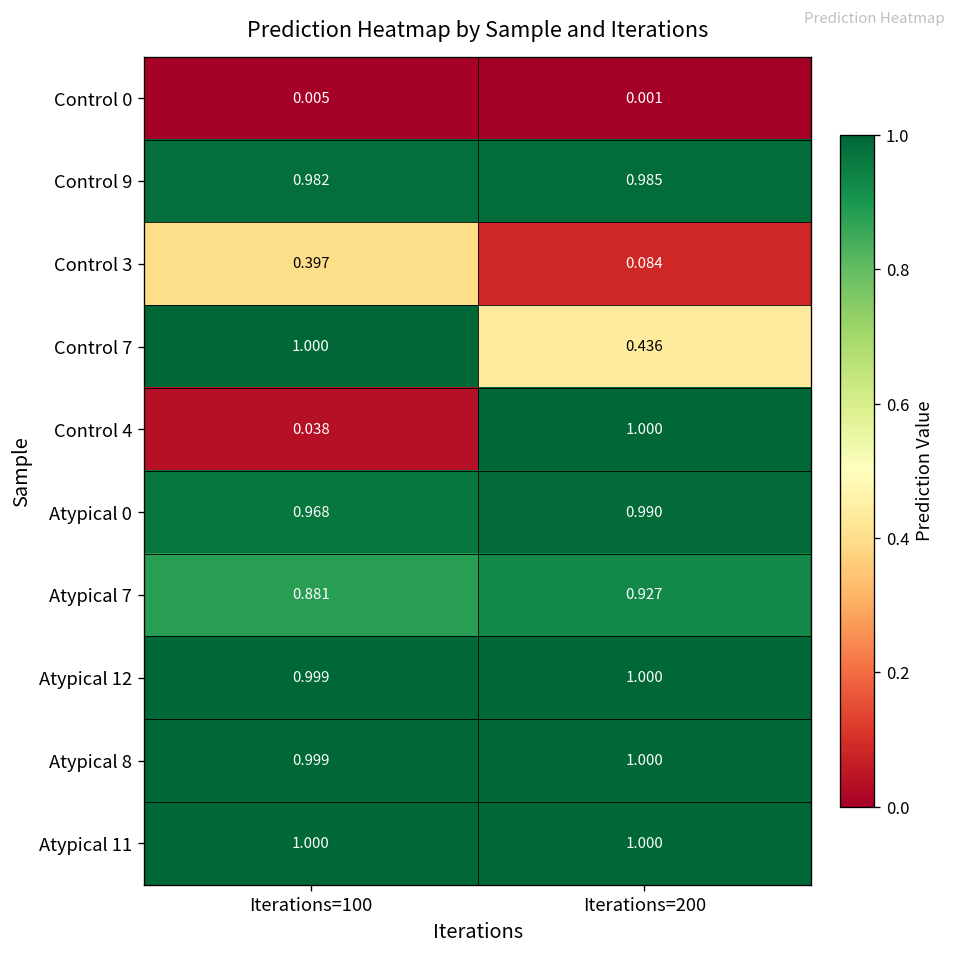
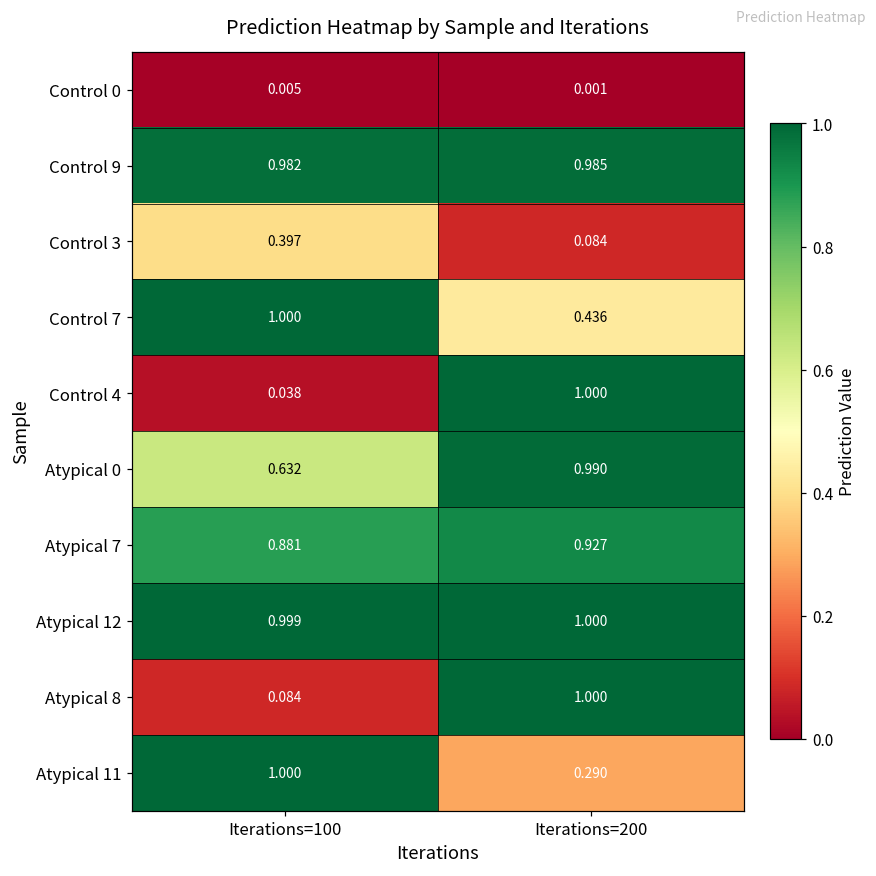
Atypical 0, Iterations=100: 0.968 -> 0.632
Atypical 8, Iterations=100: 0.999 -> 0.084
Atypical 11, Iterations=200: 1.000 -> 0.290
